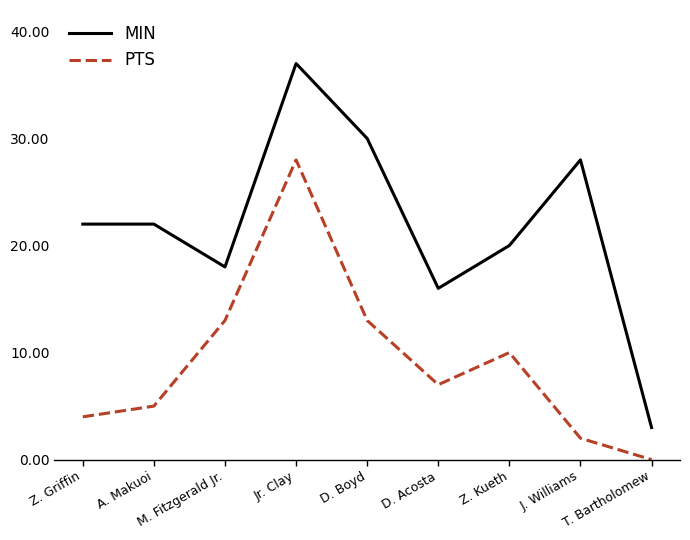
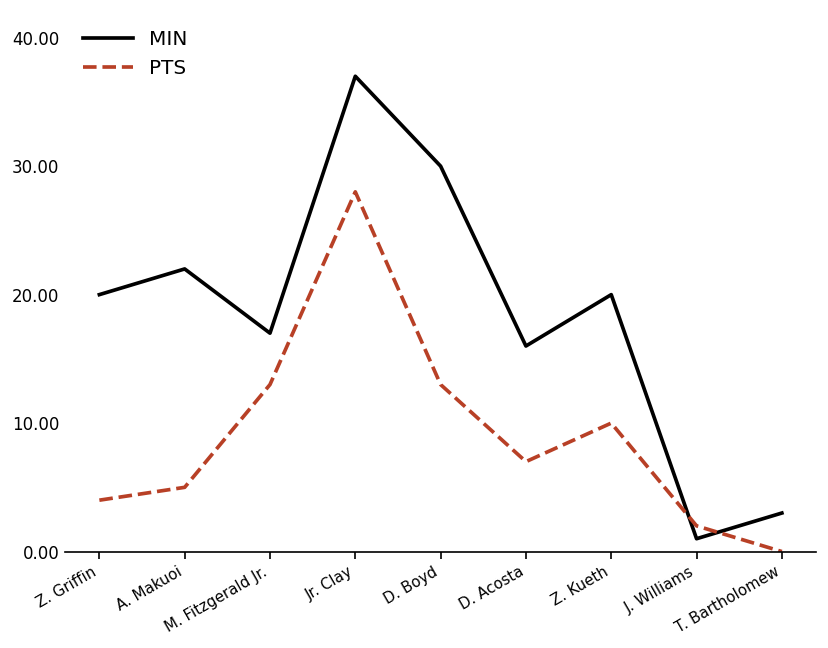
MIN, Z. Griffin: 22 -> 20
MIN, M. Fitzgerald Jr.: 18 -> 17
MIN, J. Williams: 28 -> 1
